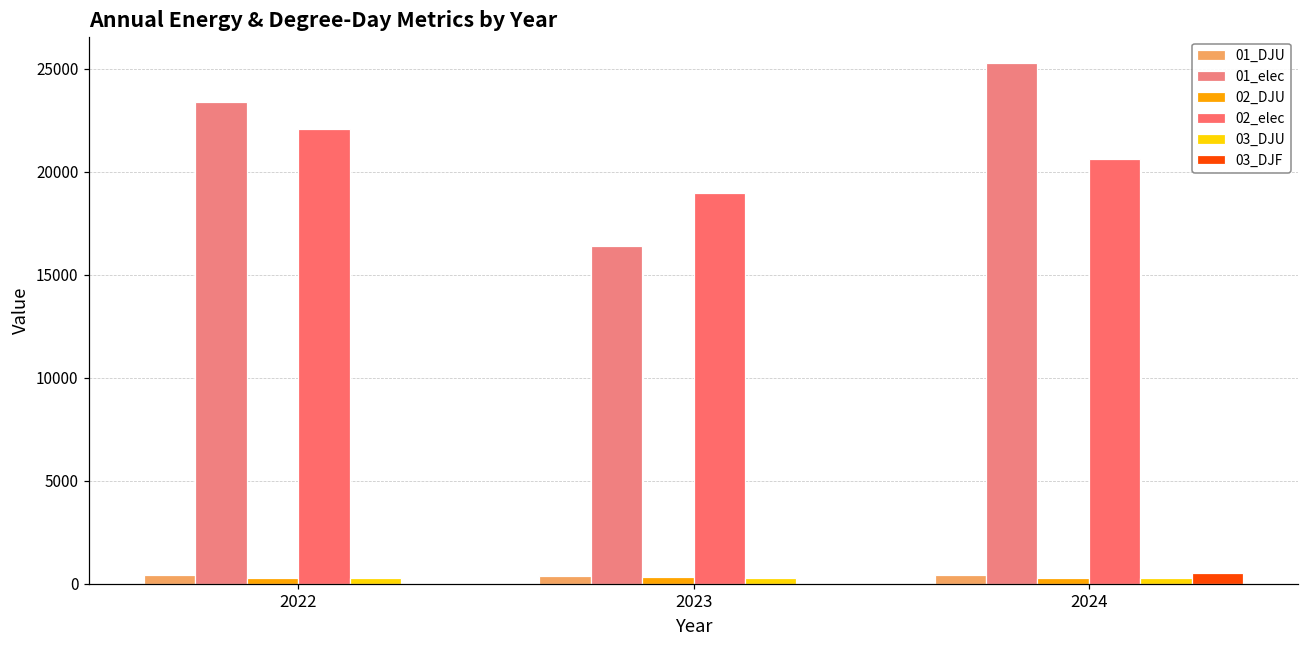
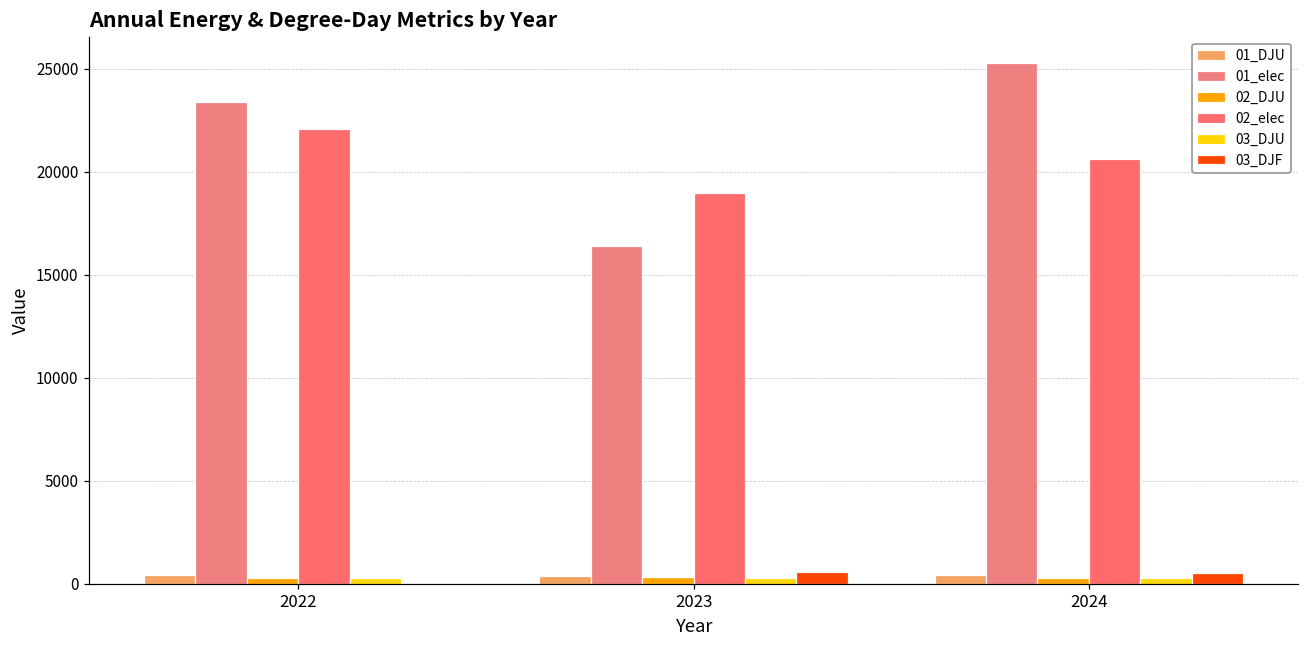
03_DJF, 2023: 0 -> 600
